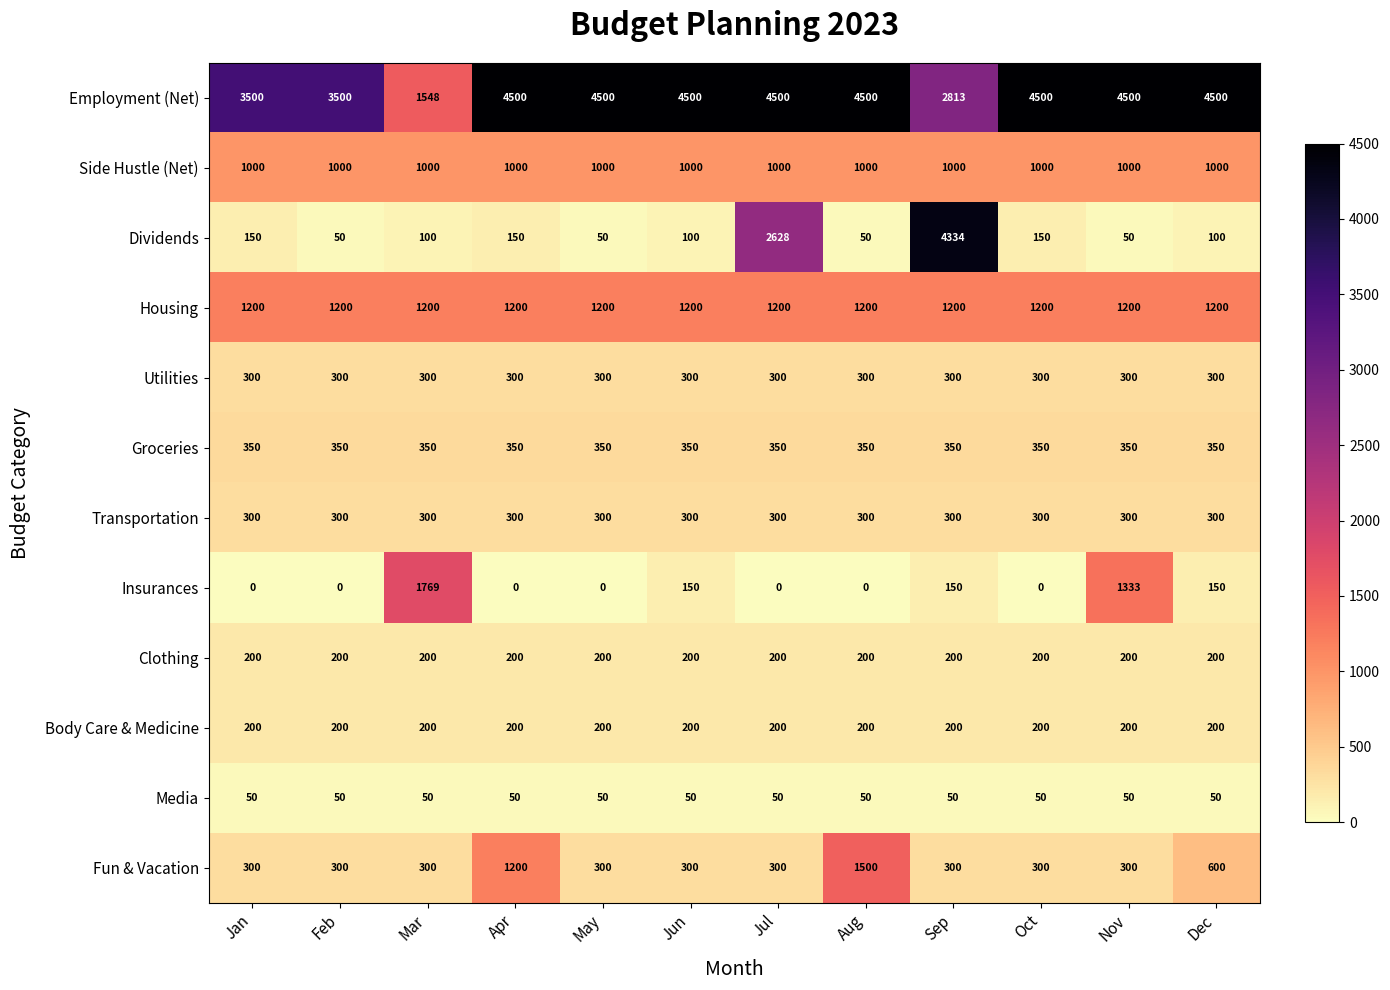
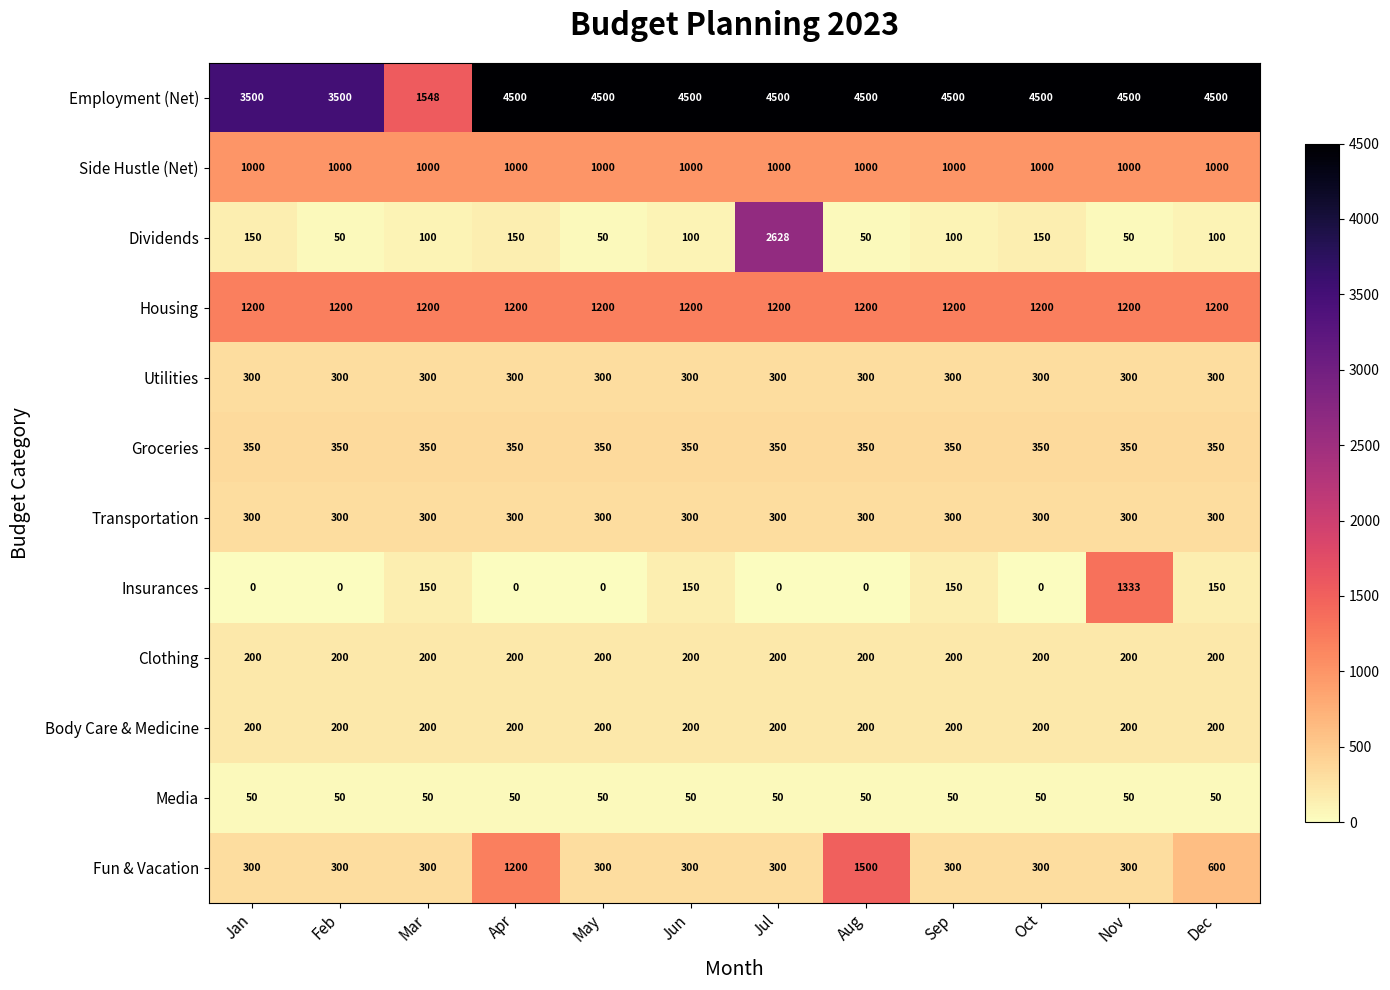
Employment (Net), Sep: 2813 -> 4500
Dividends, Sep: 4334 -> 100
Insurances, Mar: 1769 -> 150
